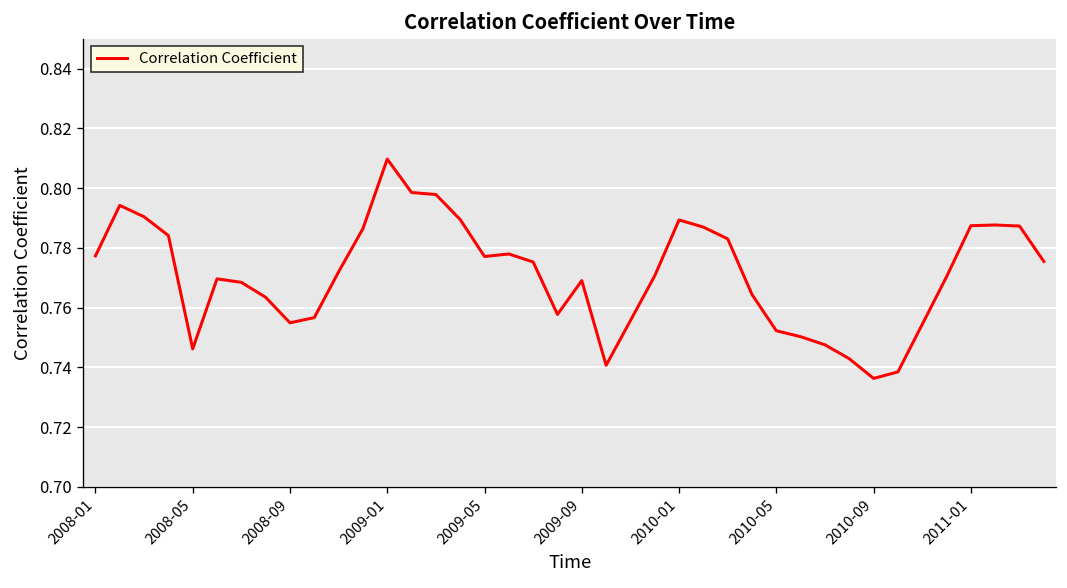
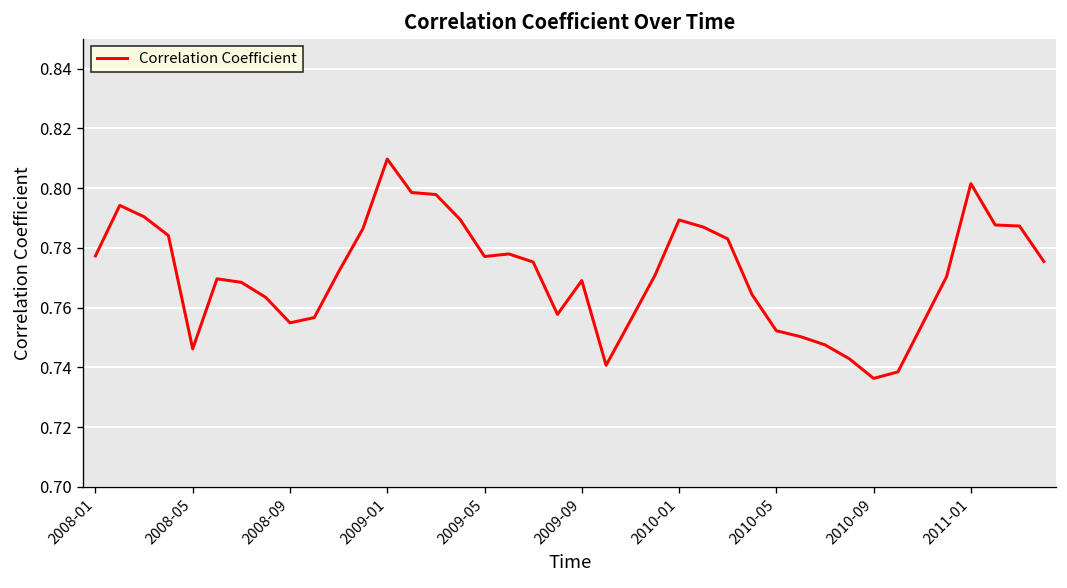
2011-01: 0.787 -> 0.802
